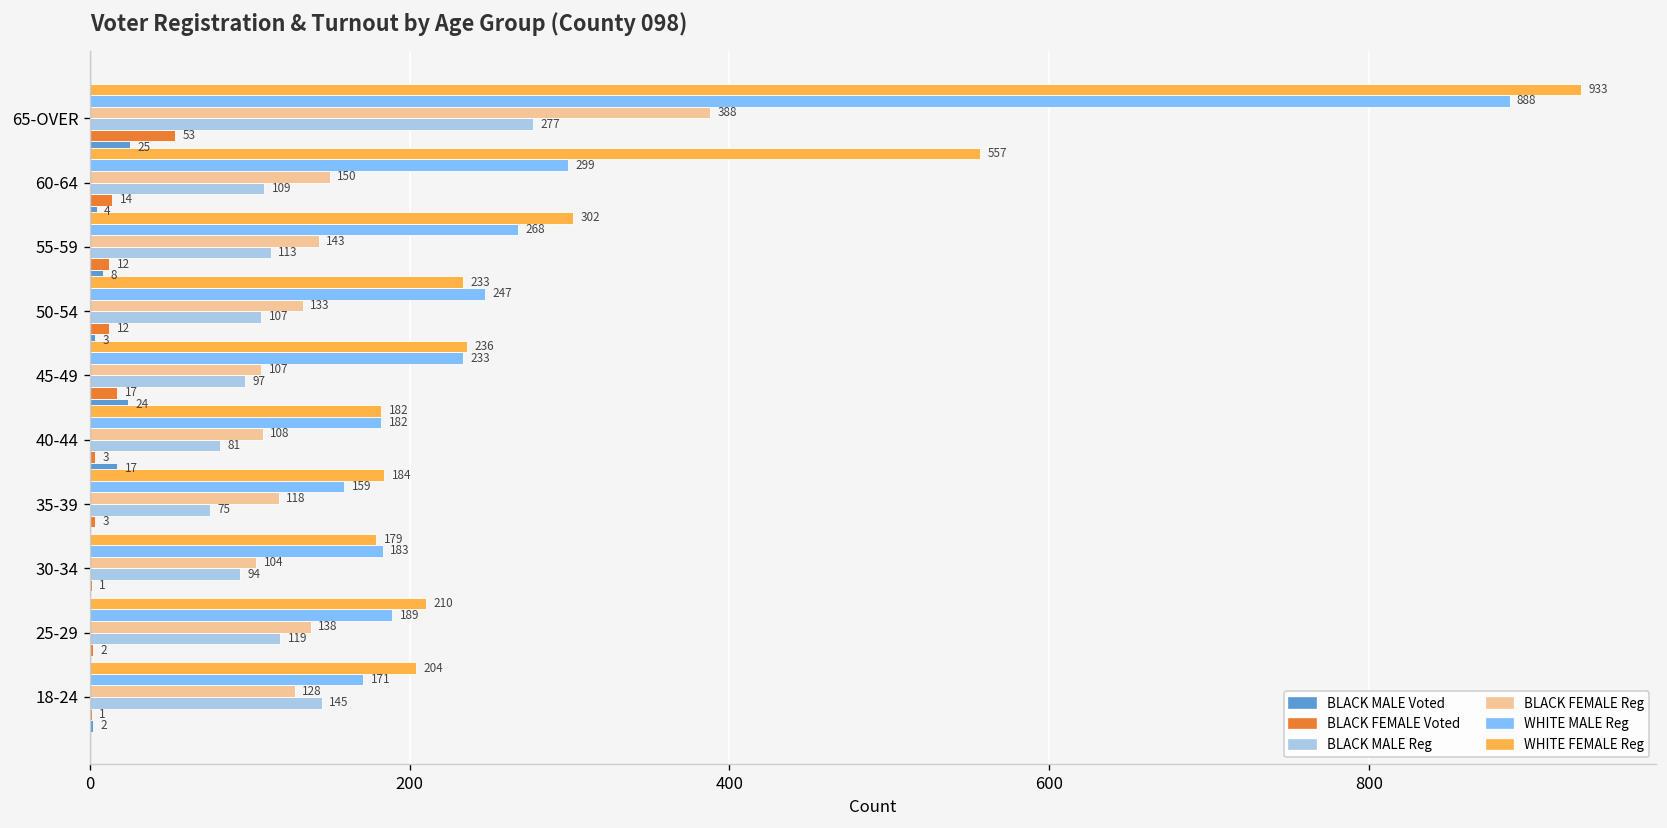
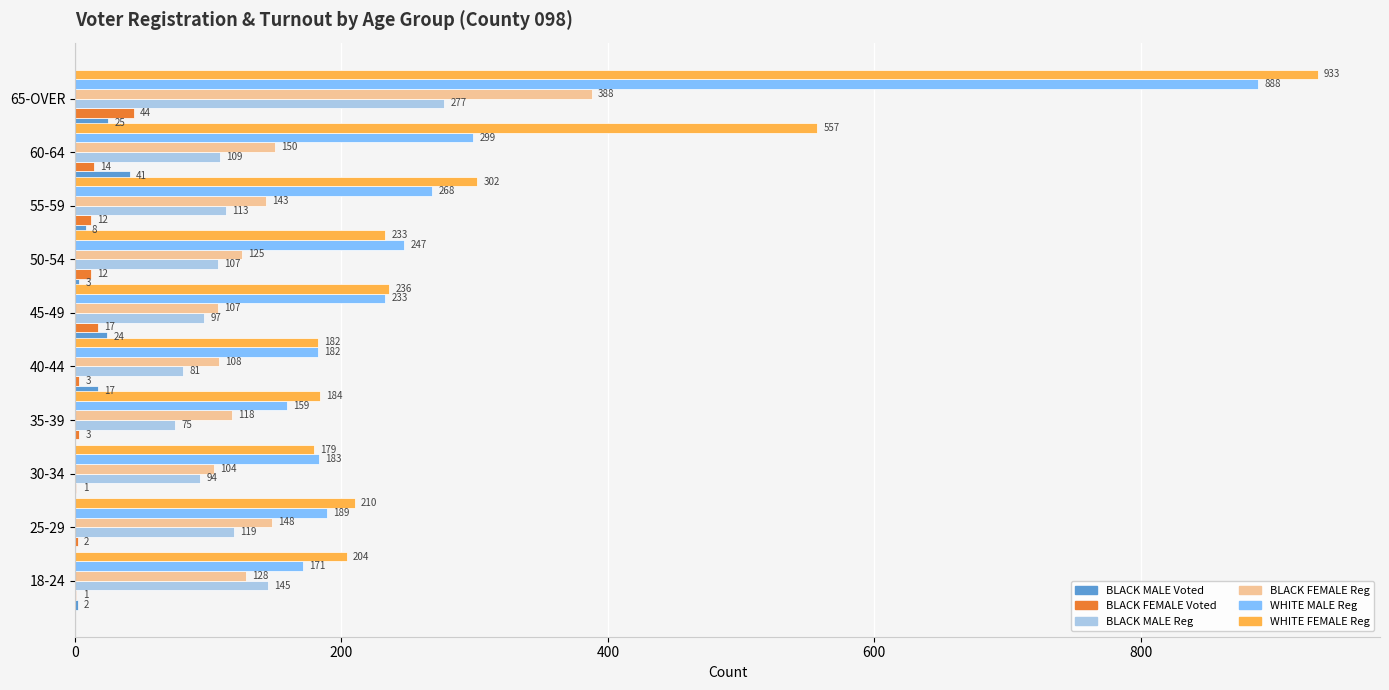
BLACK FEMALE Voted, 65-OVER: 53 -> 44
BLACK MALE Voted, 60-64: 4 -> 41
BLACK FEMALE Reg, 50-54: 133 -> 125
BLACK FEMALE Reg, 25-29: 138 -> 148
